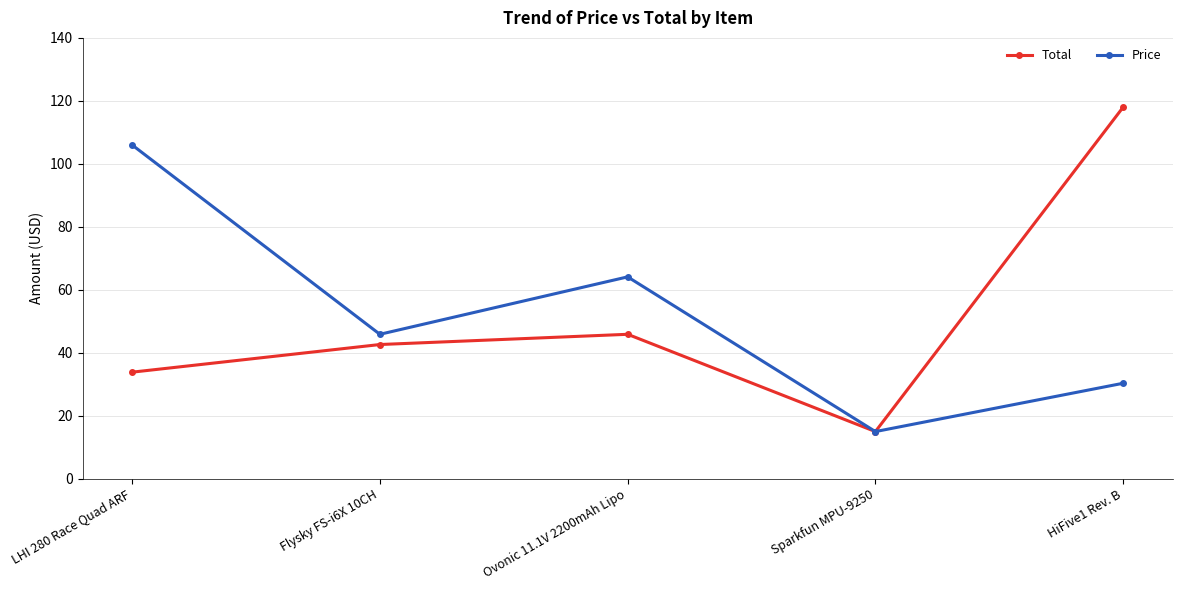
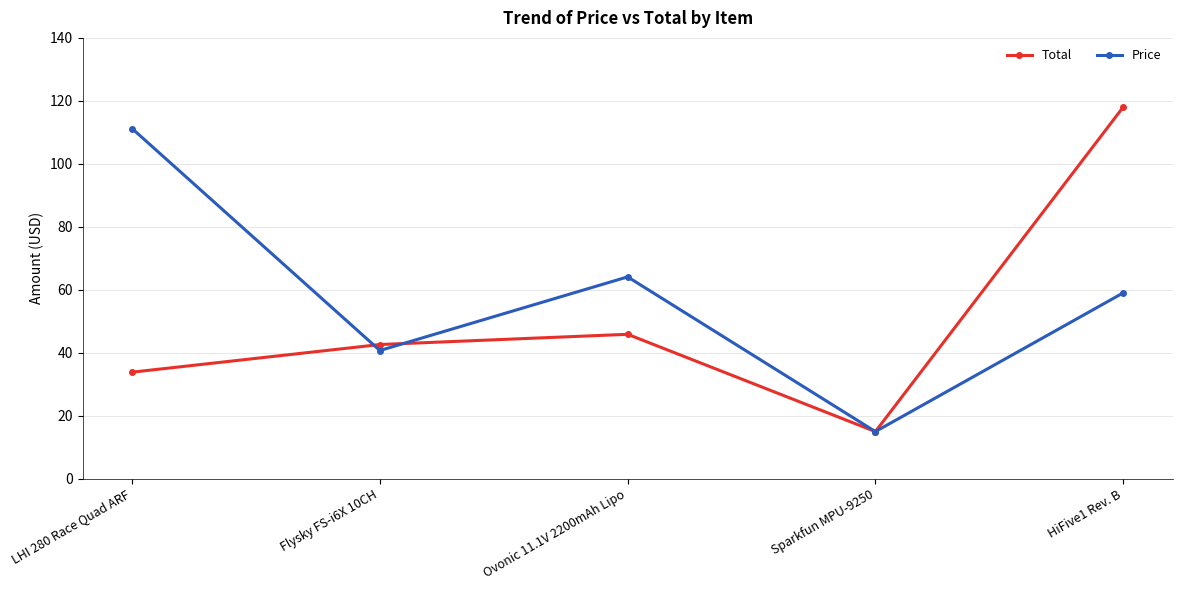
Price, LHI 280 Race Quad ARF: 106 -> 111
Price, Flysky FS-i6X 10CH: 46 -> 41
Price, HiFive1 Rev. B: 30 -> 59
